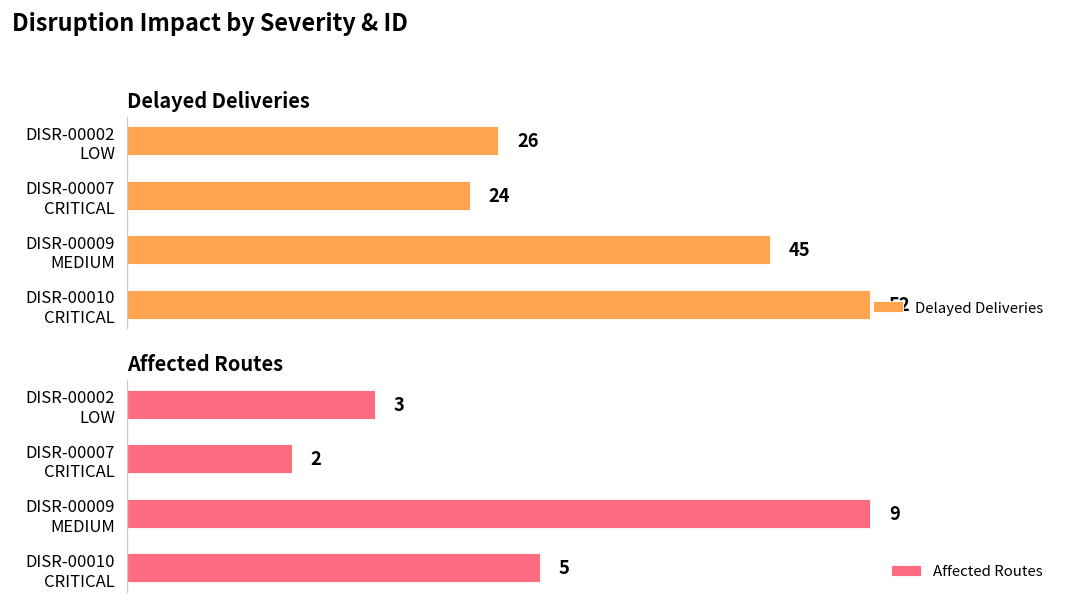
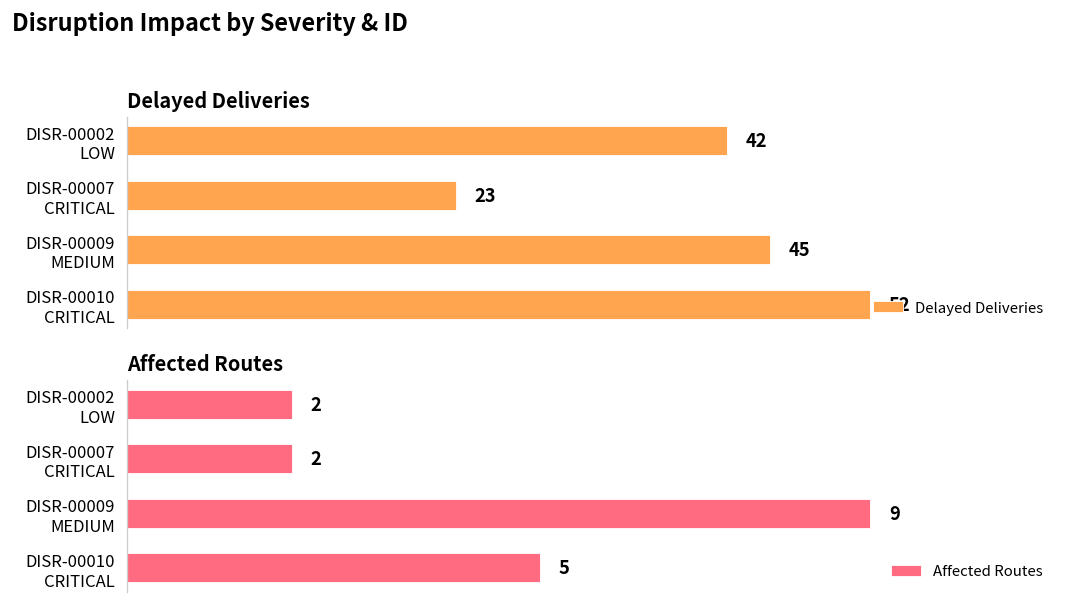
Delayed Deliveries, DISR-00002 LOW: 26 -> 42
Delayed Deliveries, DISR-00007 CRITICAL: 24 -> 23
Affected Routes, DISR-00002 LOW: 3 -> 2
